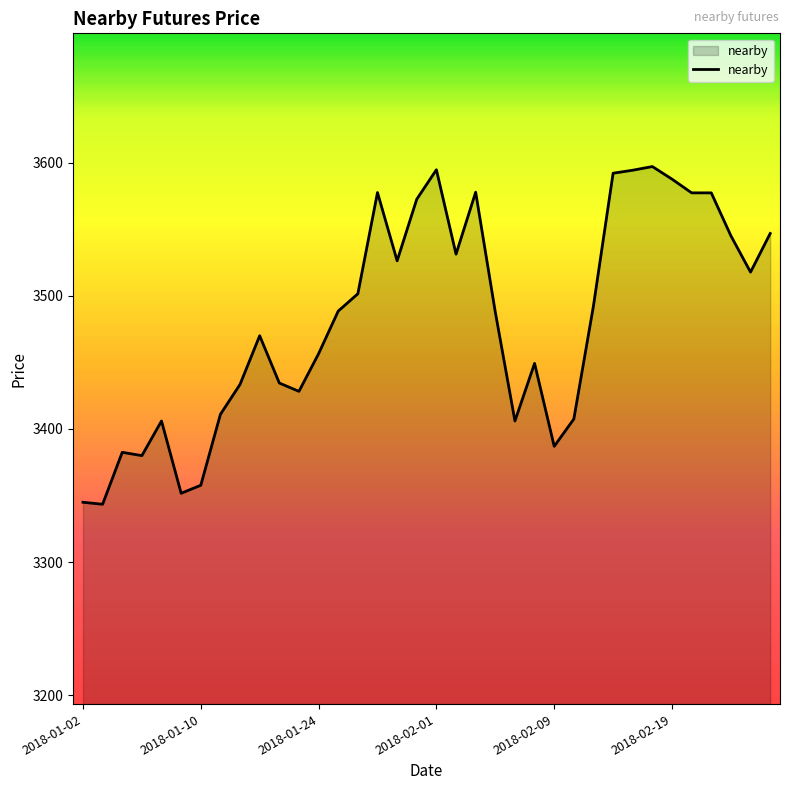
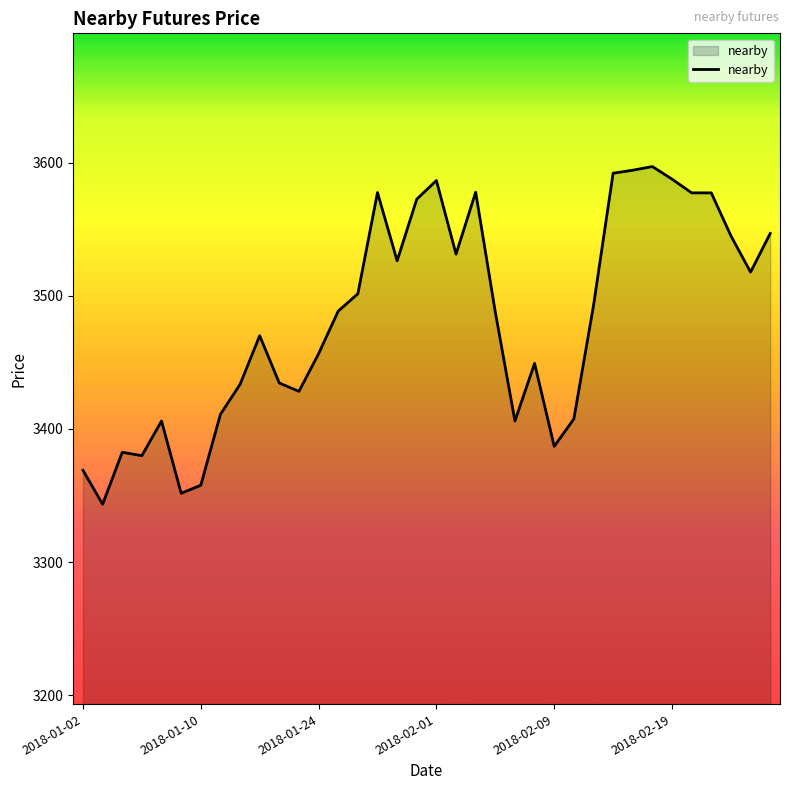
2018-01-02: 3345 -> 3369
2018-02-01: 3595 -> 3587
